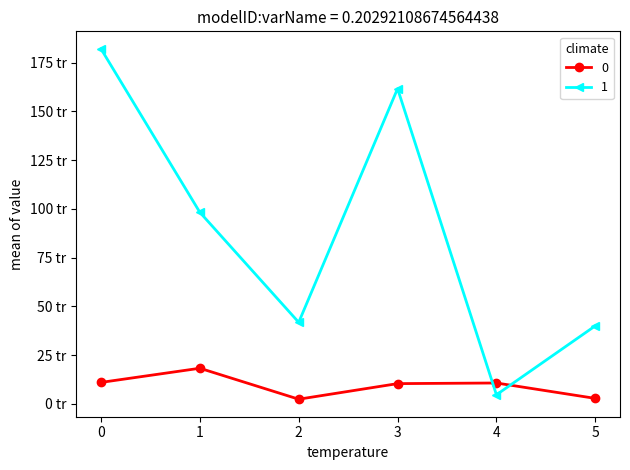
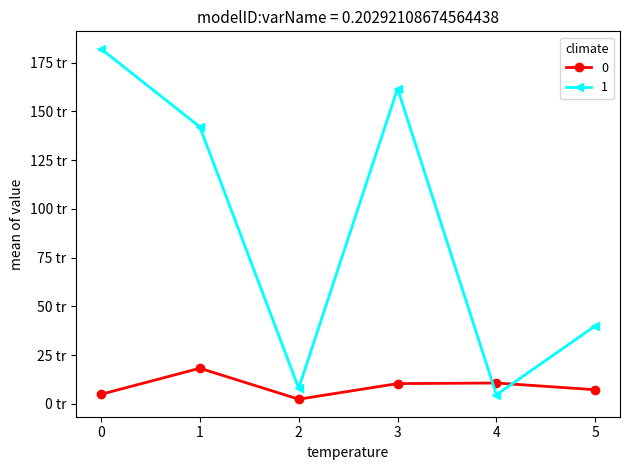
0, 0: 11 tr -> 5 tr
1, 1: 98 tr -> 142 tr
1, 2: 42 tr -> 8 tr
0, 5: 3 tr -> 7 tr
